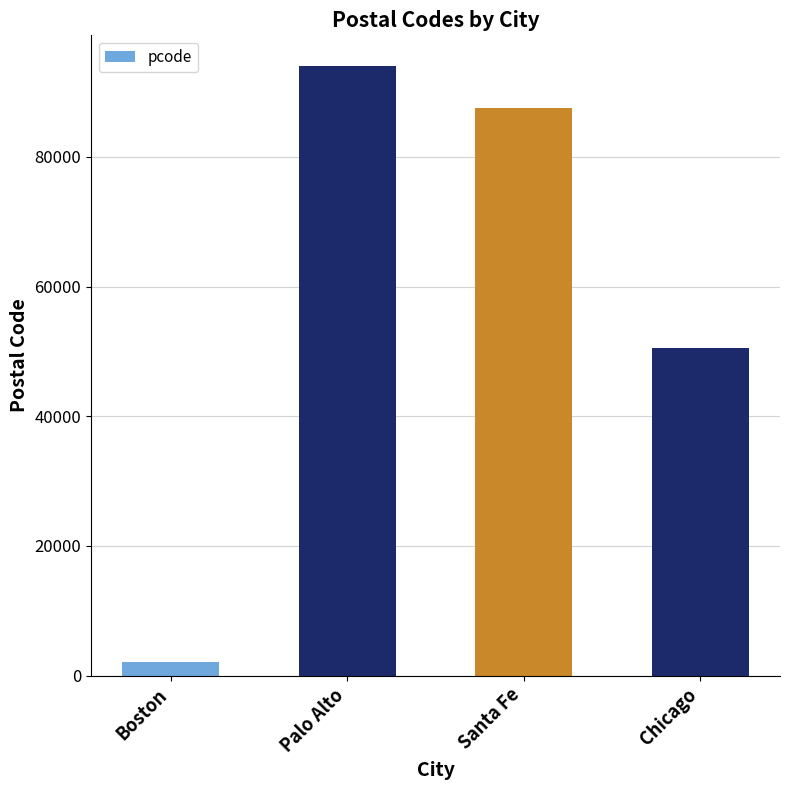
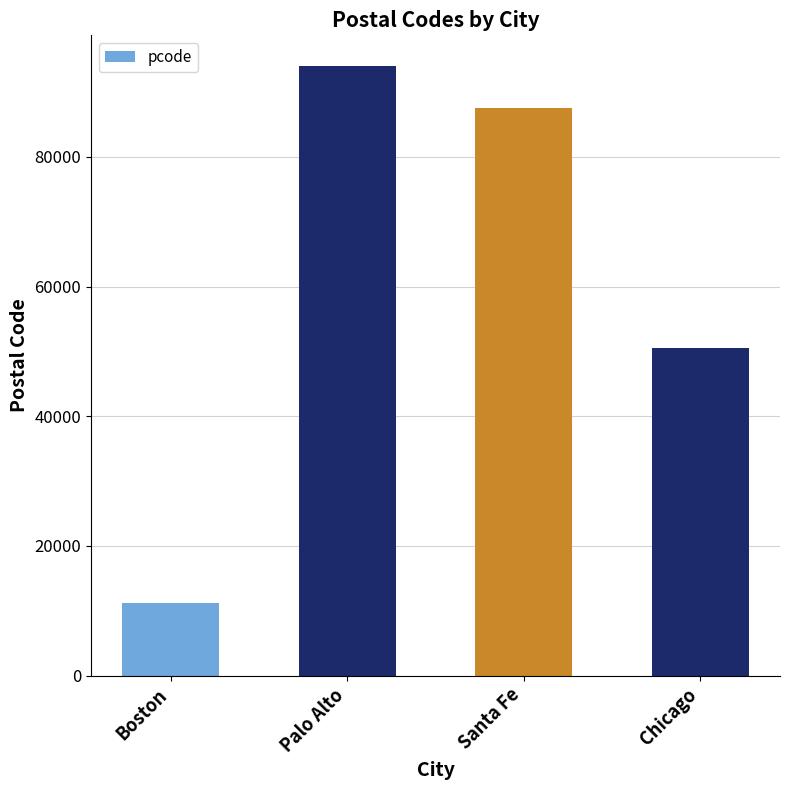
Boston: 2000 -> 11000
